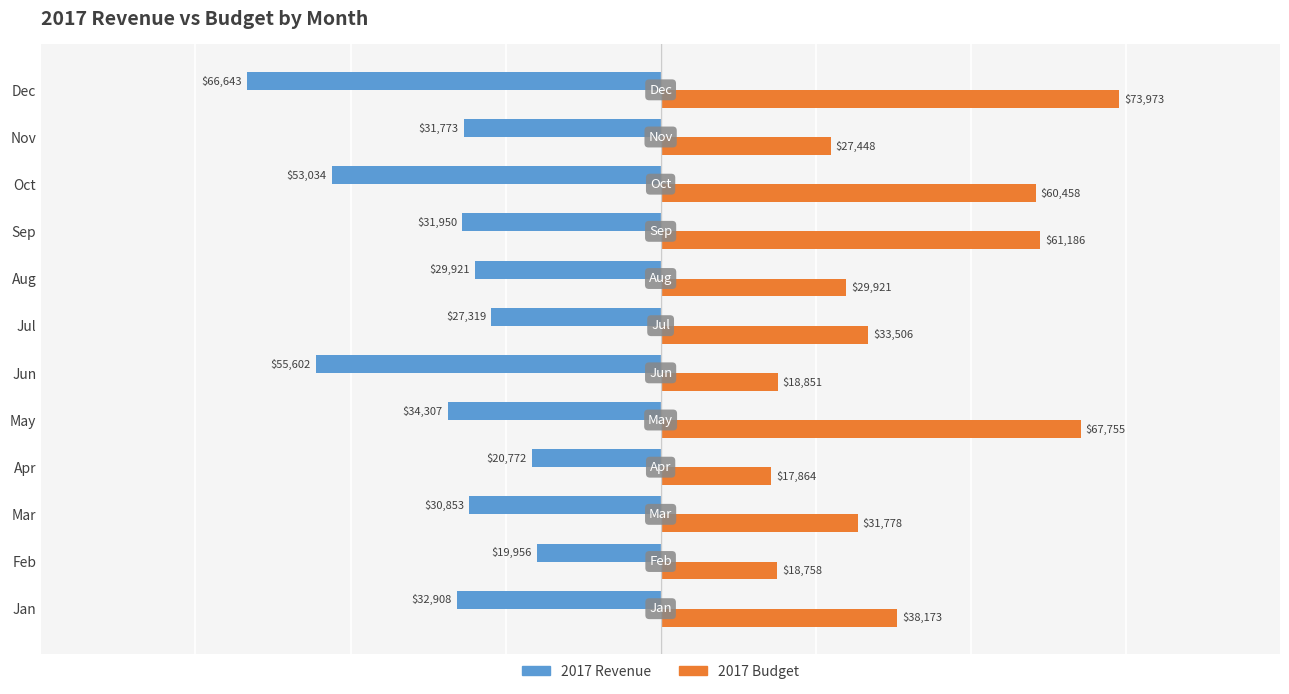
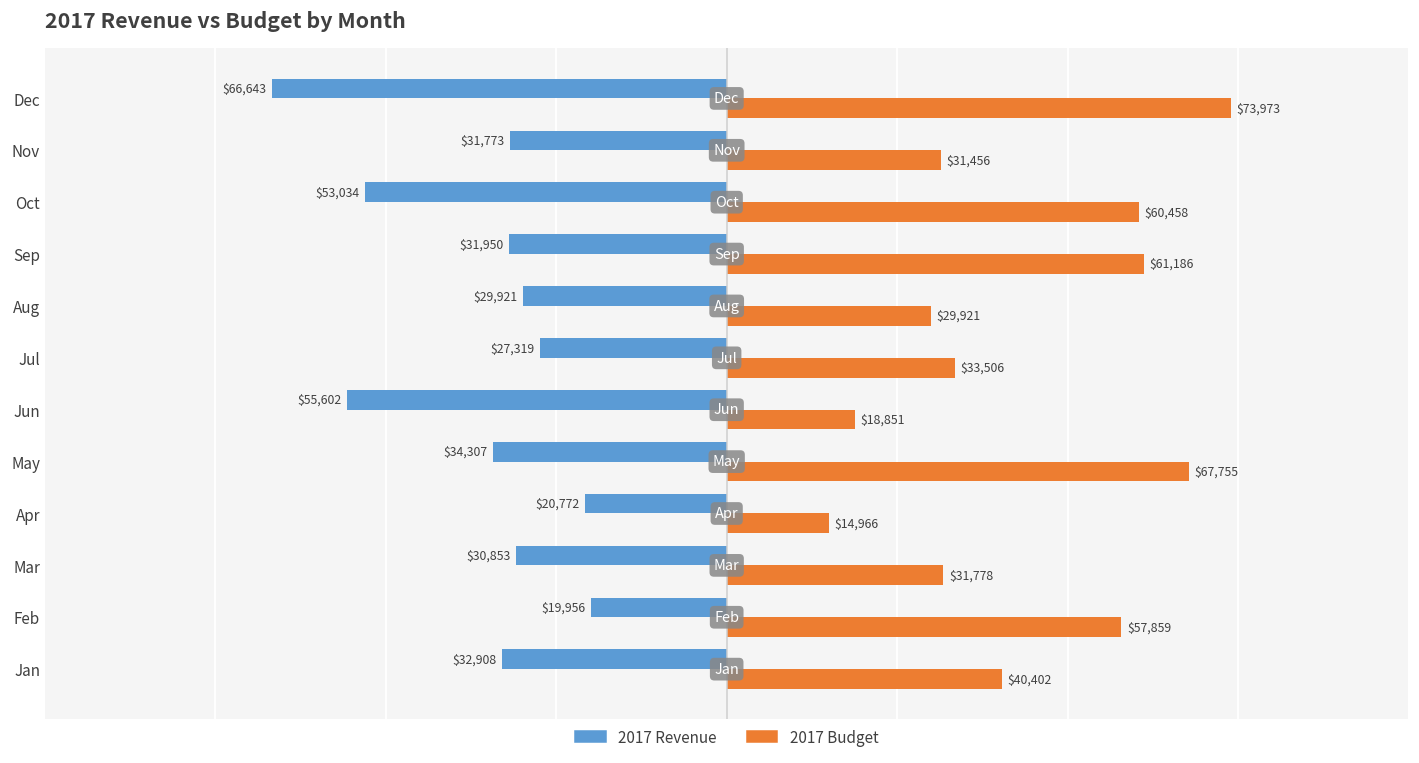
2017 Budget, Nov: $27,448 -> $31,456
2017 Budget, Apr: $17,864 -> $14,966
2017 Budget, Feb: $18,758 -> $57,859
2017 Budget, Jan: $38,173 -> $40,402
